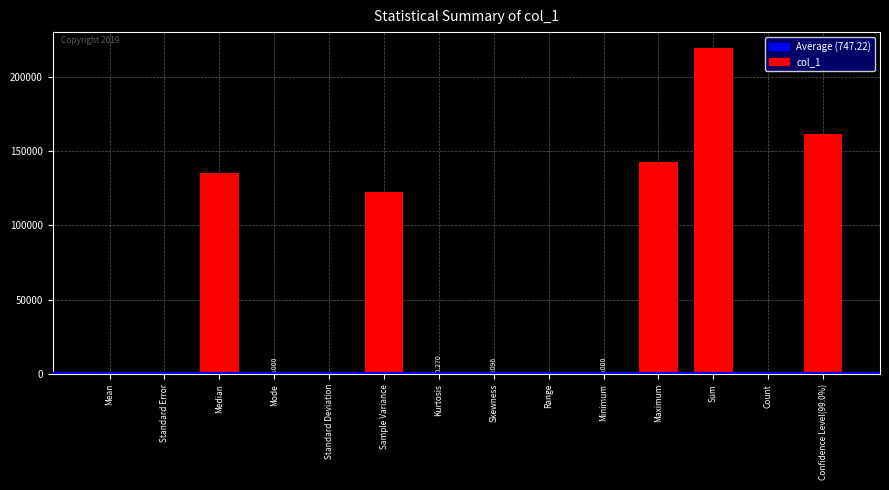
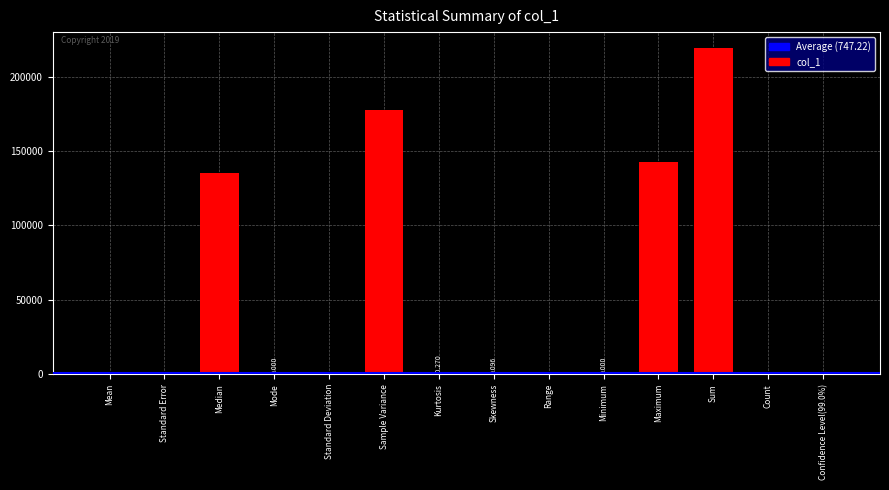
Sample Variance: 123000 -> 177000
Confidence Level(99.0%): 161000 -> 0
